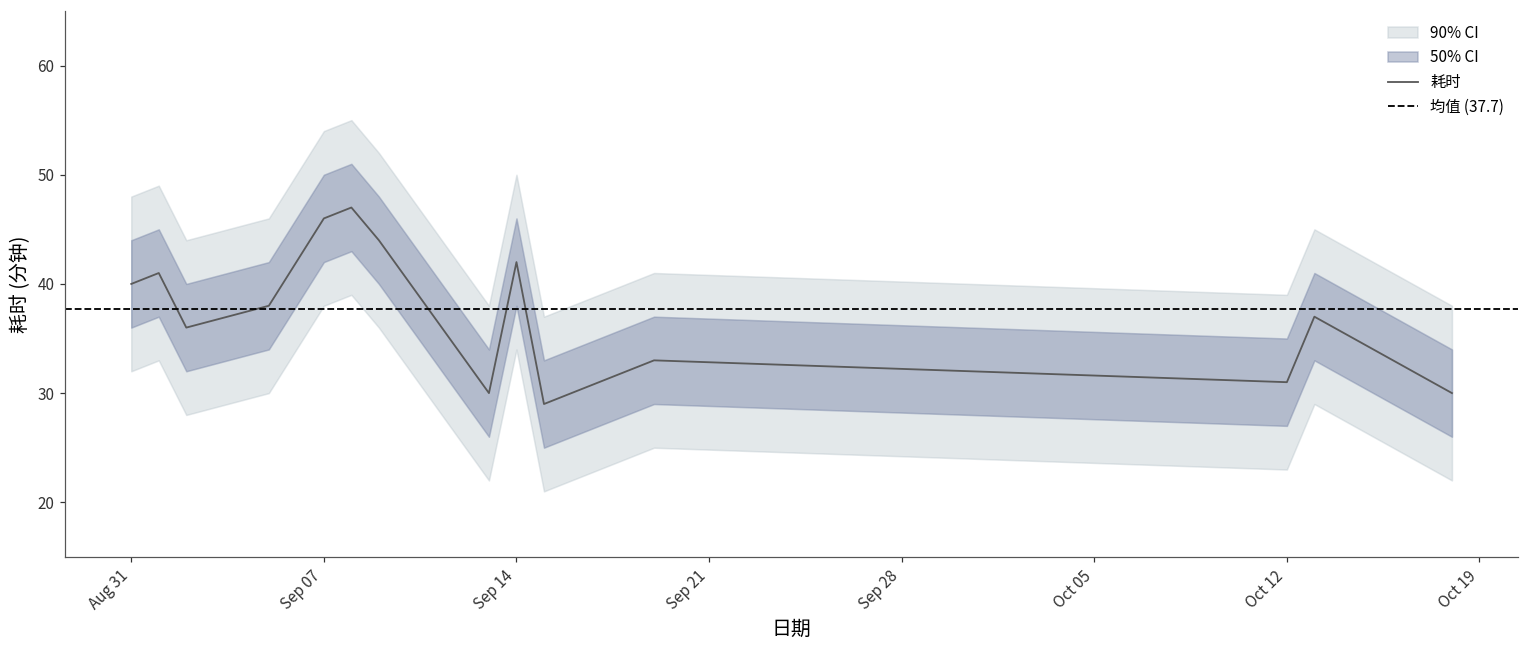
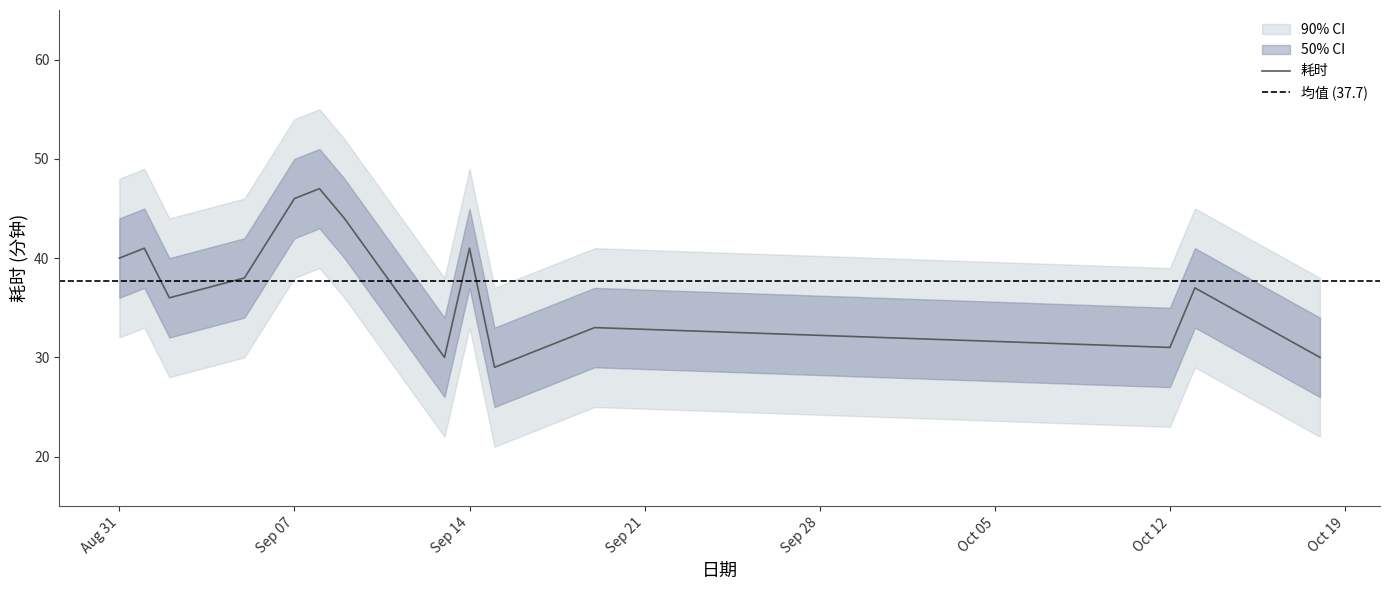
耗时, Sep 14: 42 -> 41
